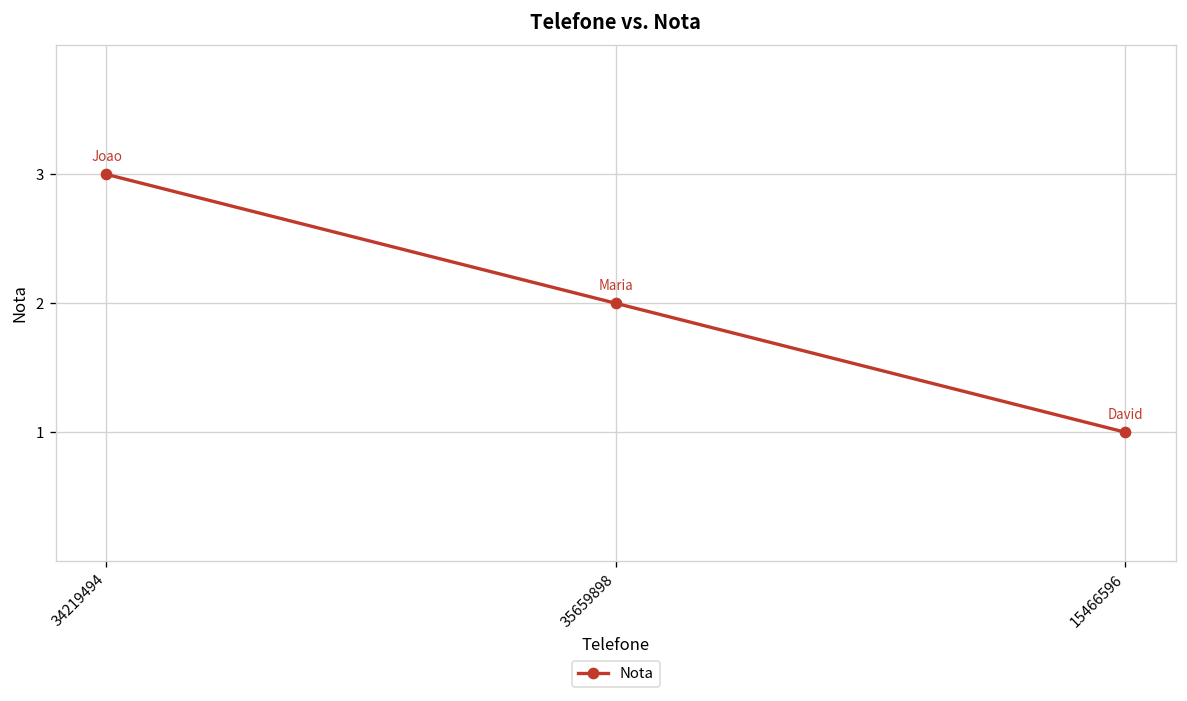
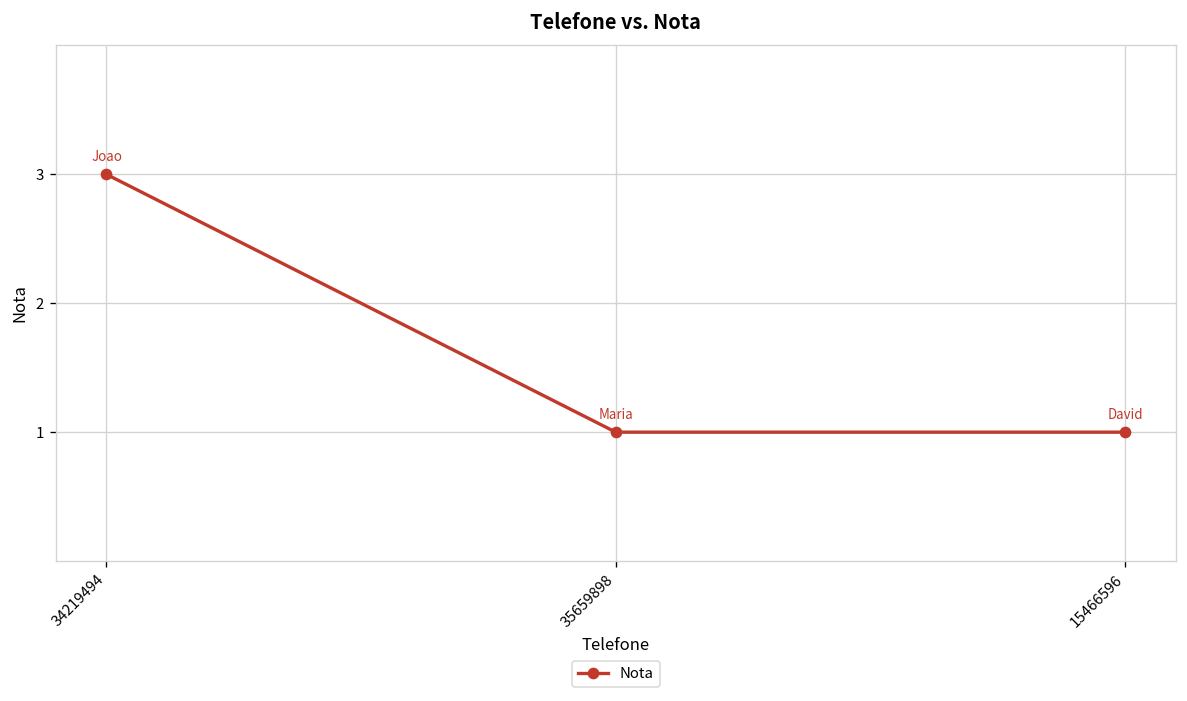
35659898: 2 -> 1
